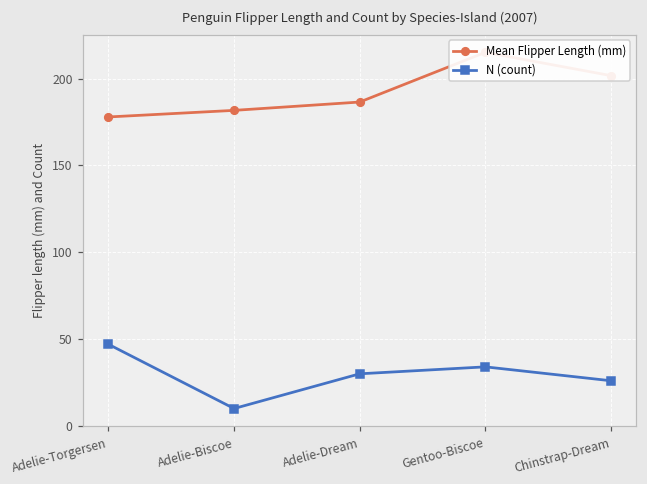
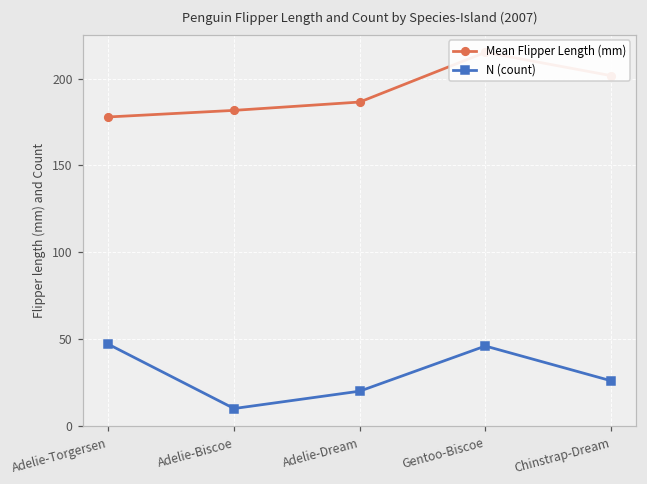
N (count), Adelie-Dream: 30 -> 20
N (count), Gentoo-Biscoe: 34 -> 46
